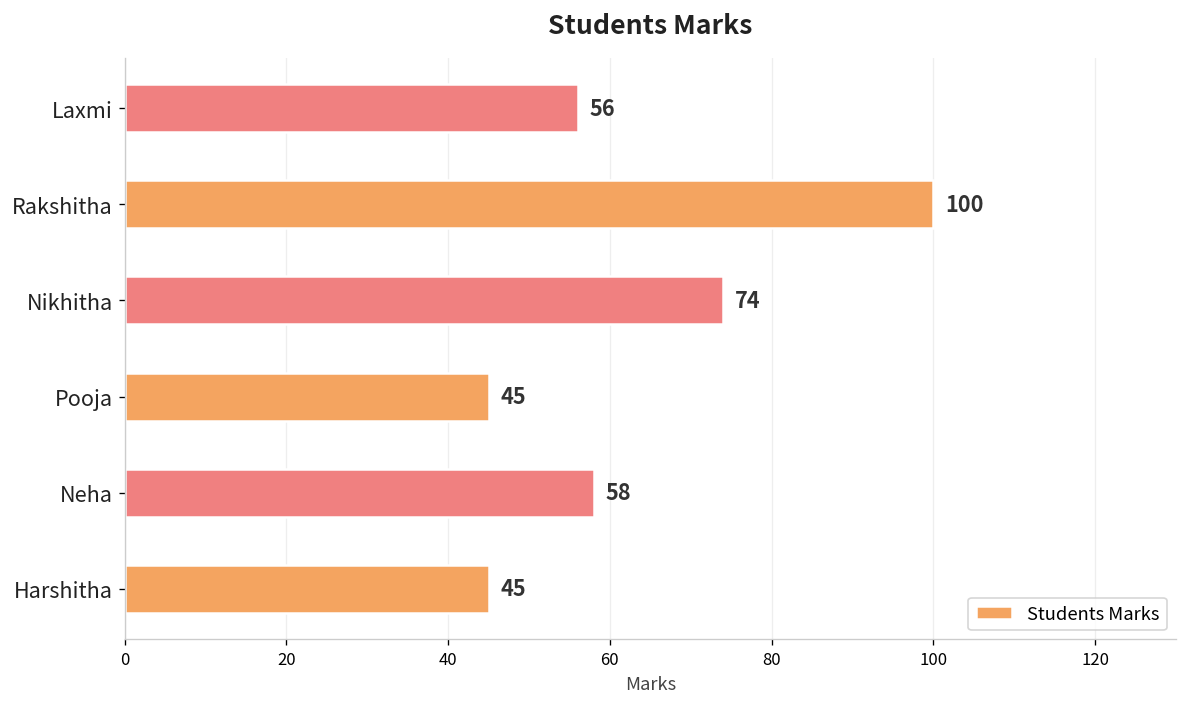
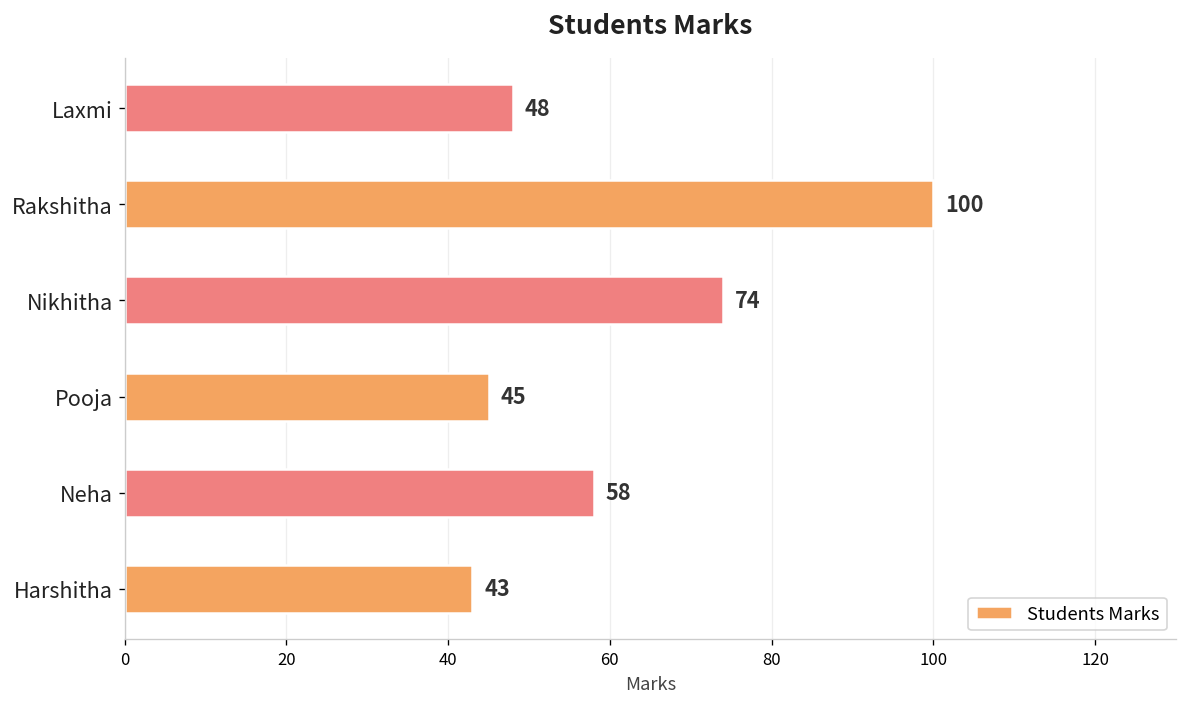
Laxmi: 56 -> 48
Harshitha: 45 -> 43
